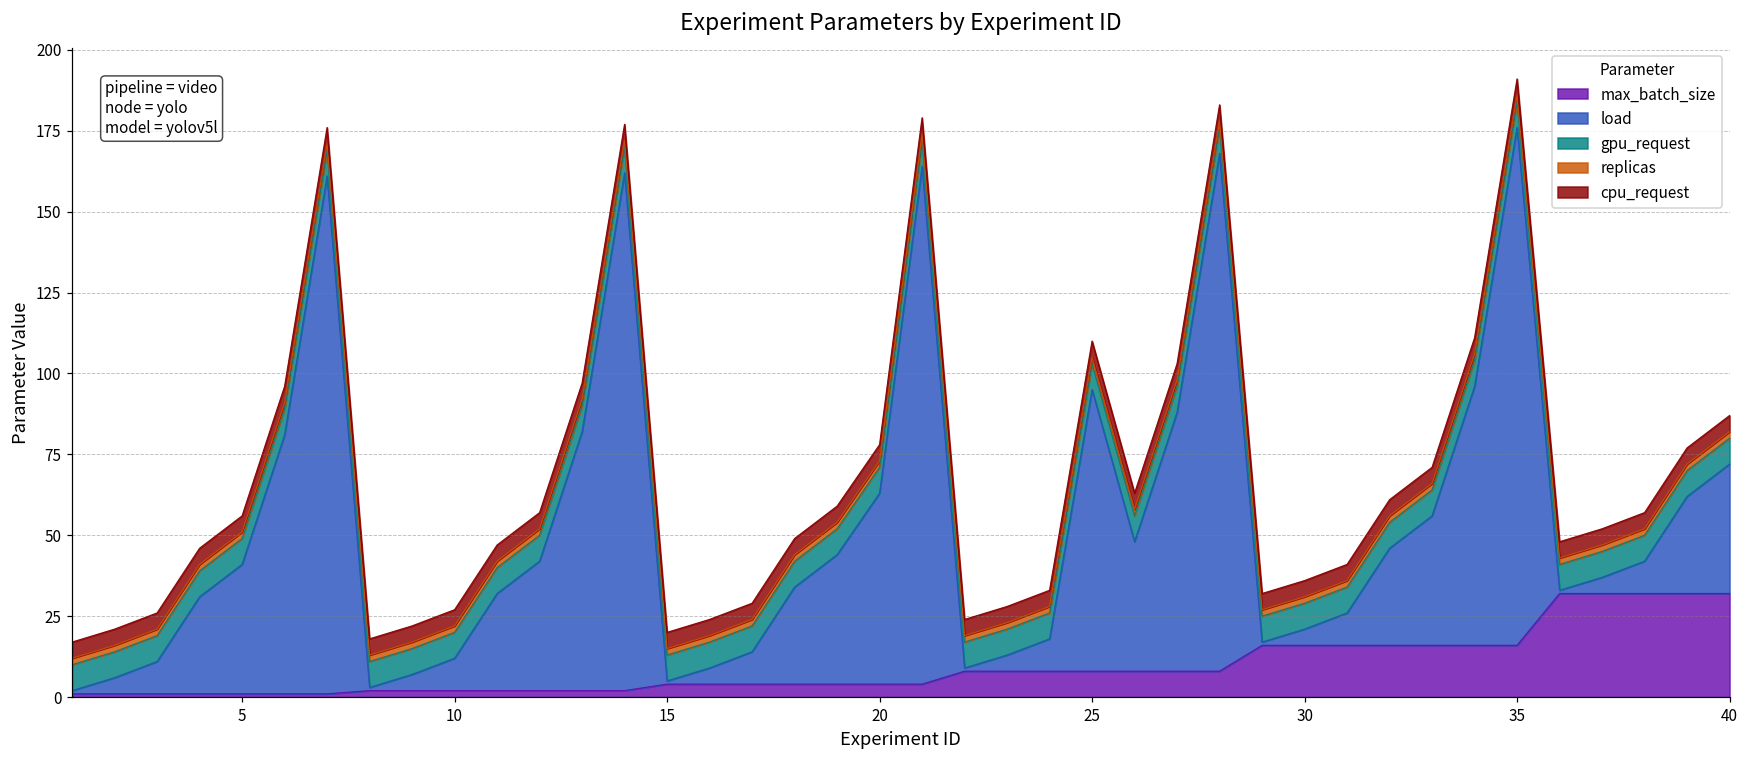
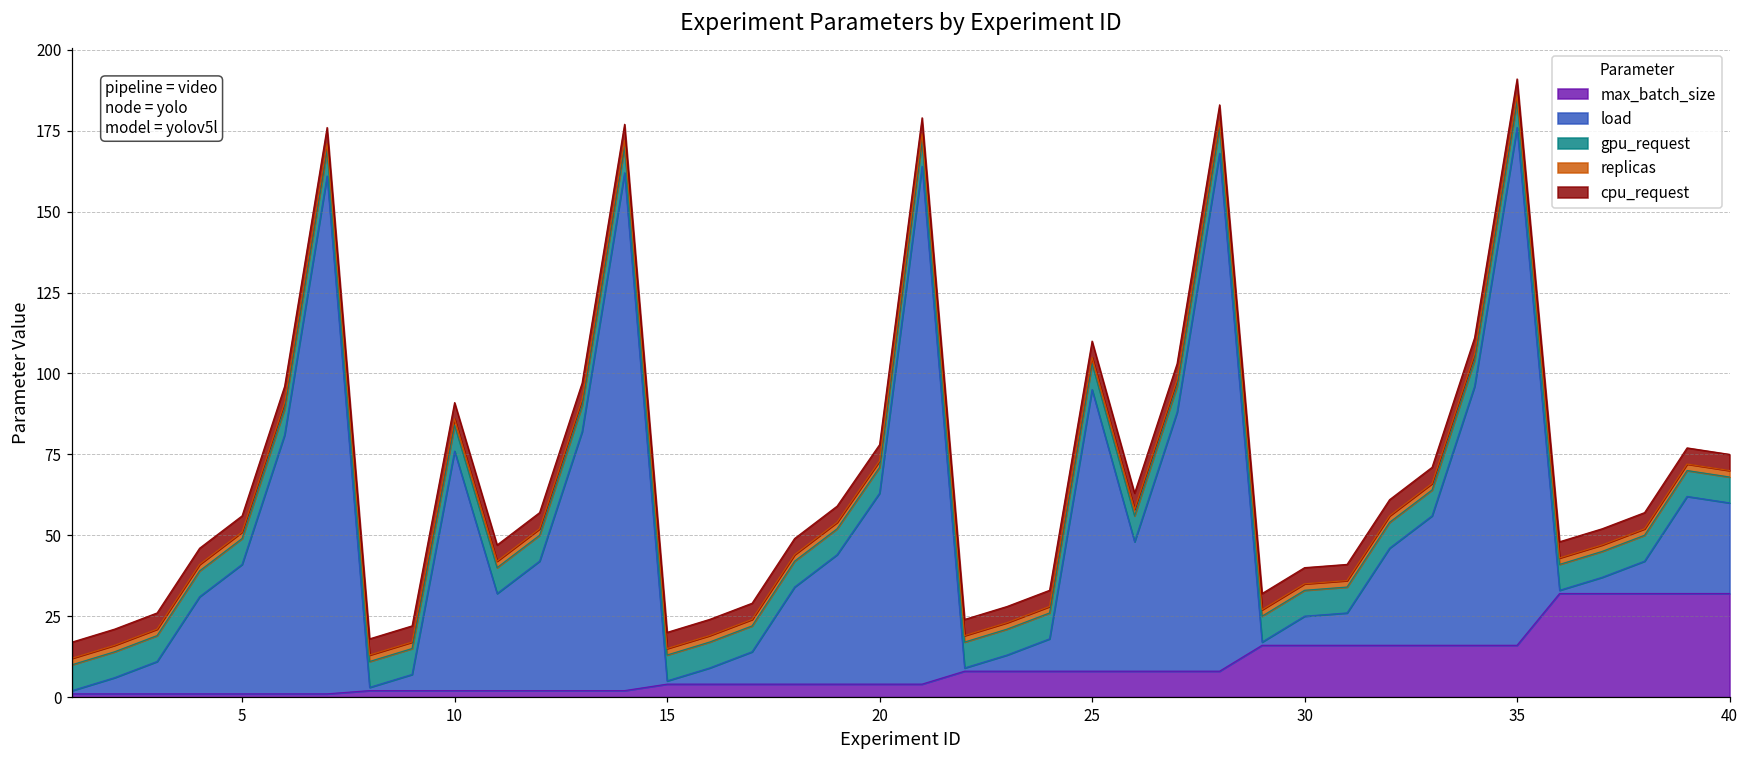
load, 10: 10 -> 74
load, 30: 5 -> 9
load, 40: 40 -> 28
